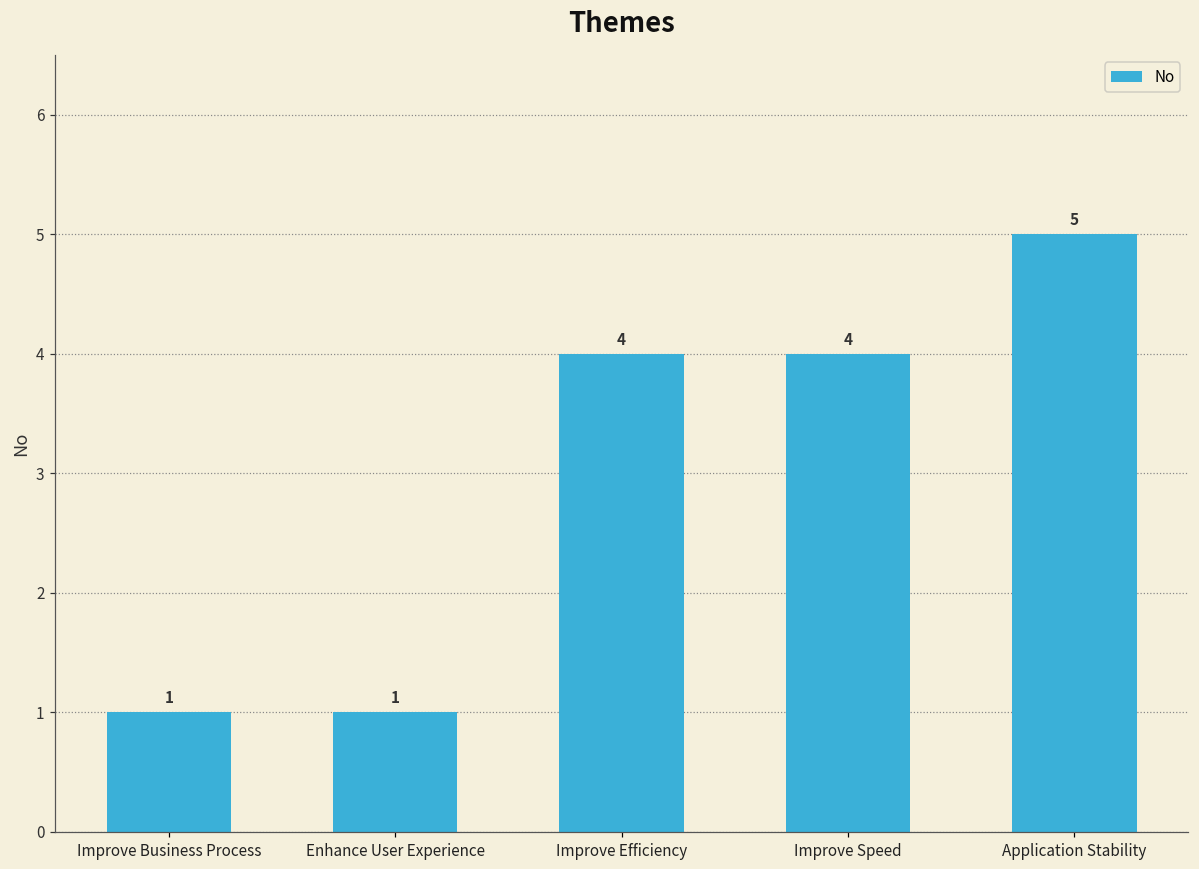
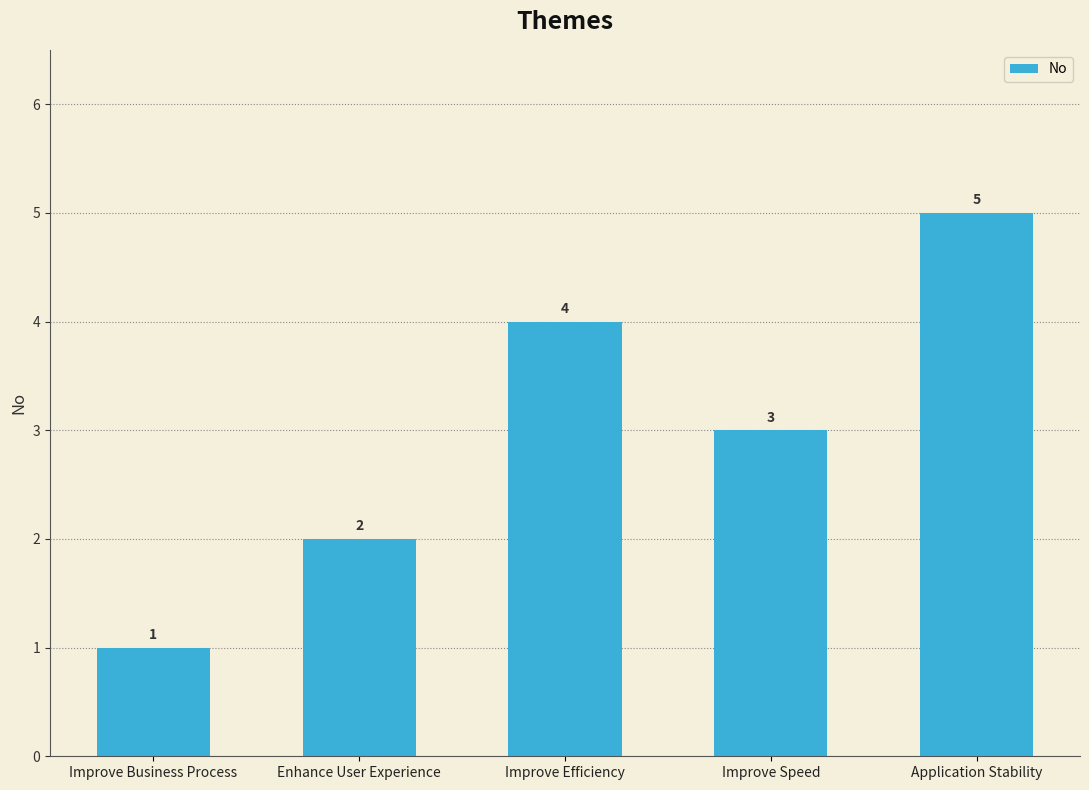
Enhance User Experience: 1 -> 2
Improve Speed: 4 -> 3
